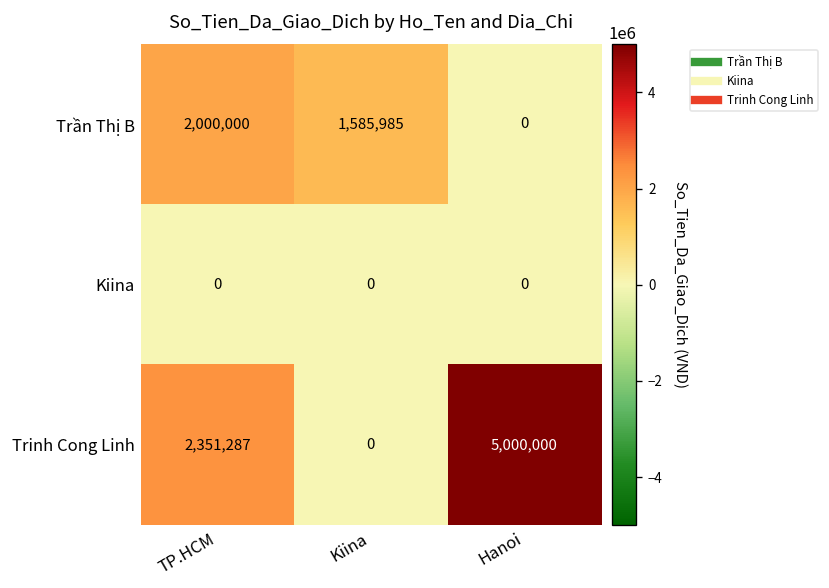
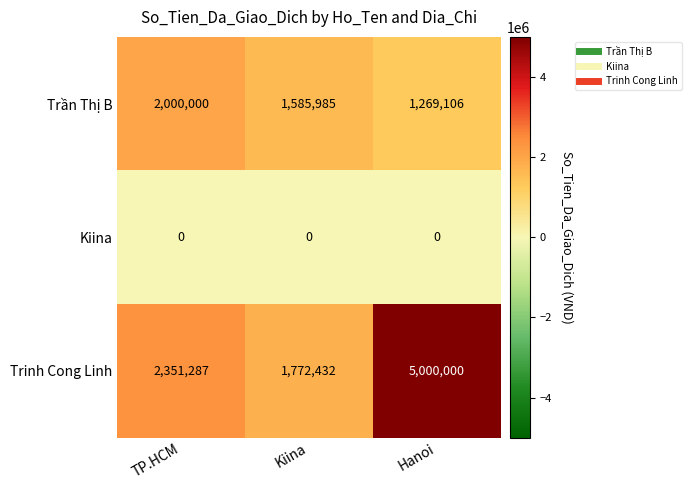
Trần Thị B, Hanoi: 0 -> 1,269,106
Trinh Cong Linh, Kiina: 0 -> 1,772,432
